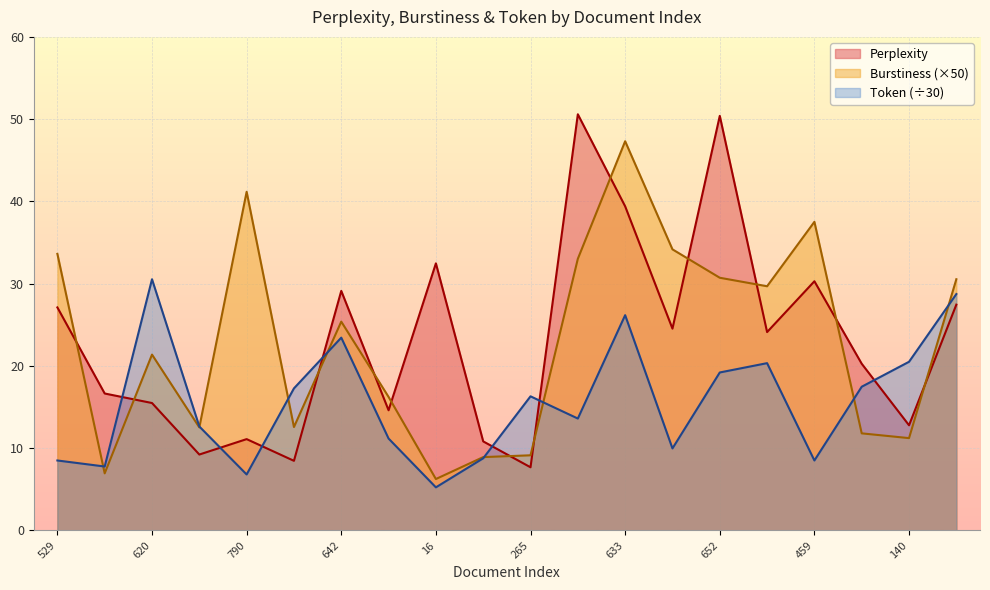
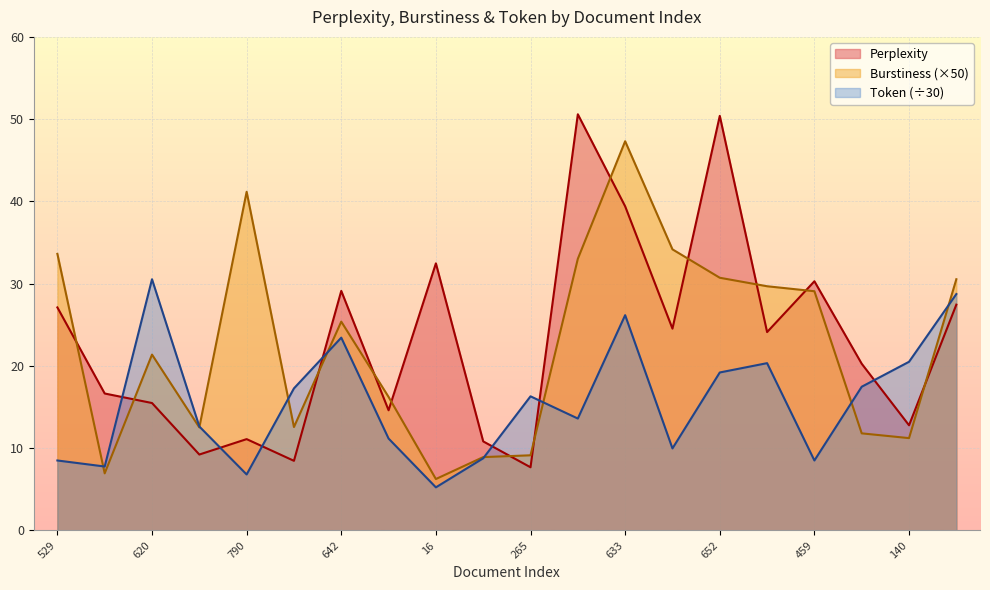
Burstiness (×50), 459: 38 -> 29
